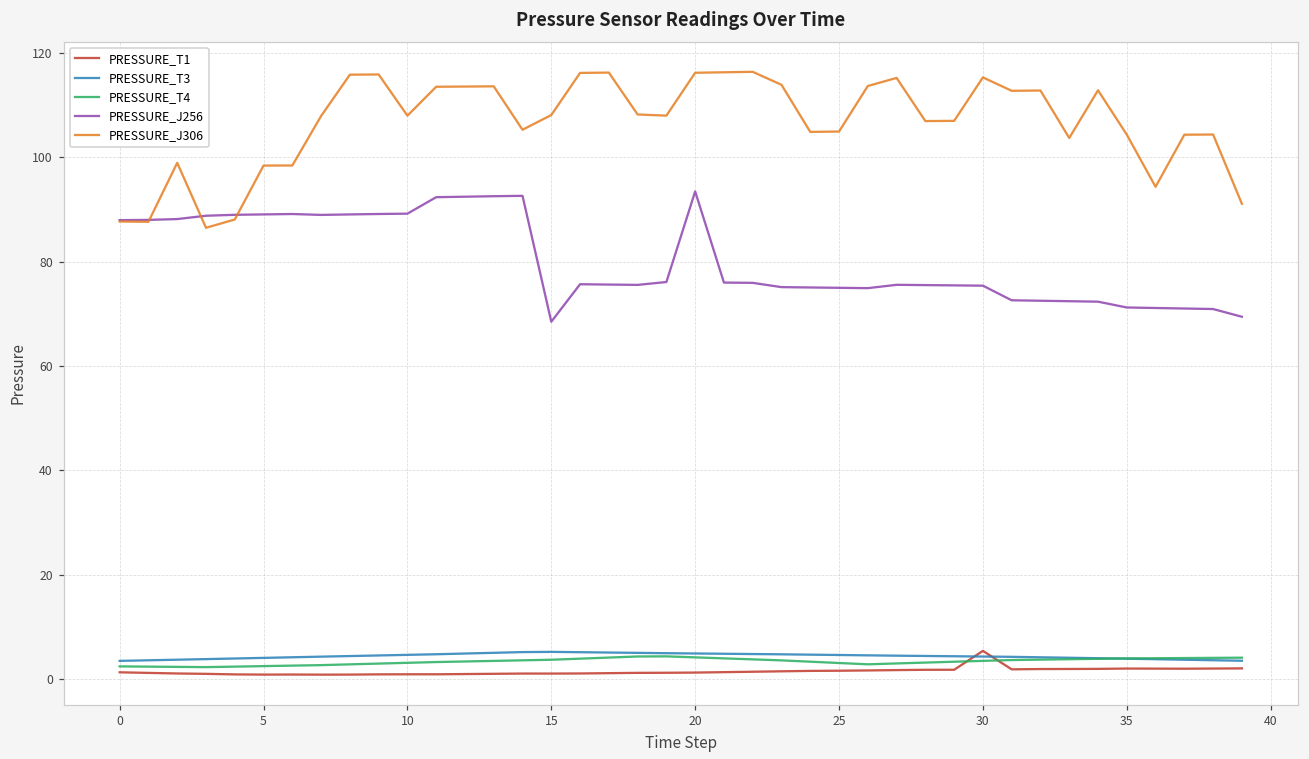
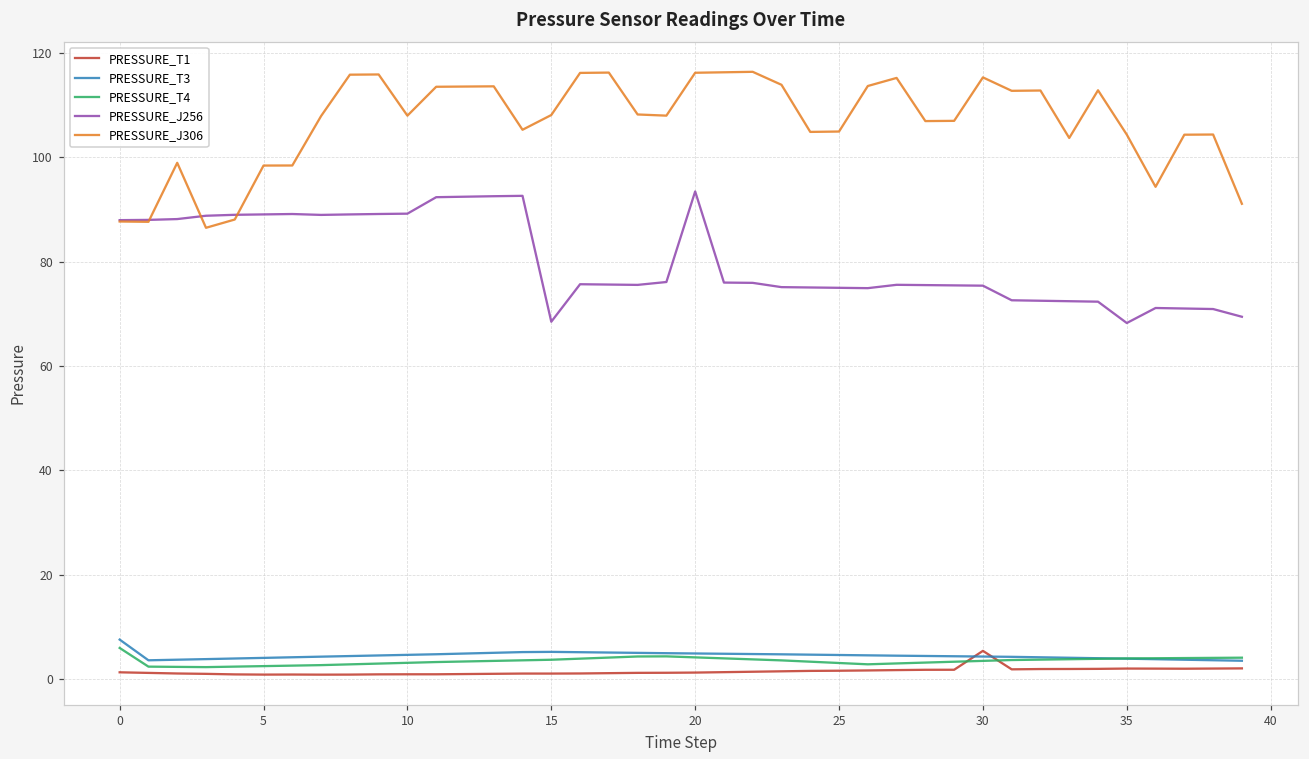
PRESSURE_T3, 0: 4 -> 8
PRESSURE_T4, 0: 2 -> 6
PRESSURE_J256, 35: 71 -> 68
